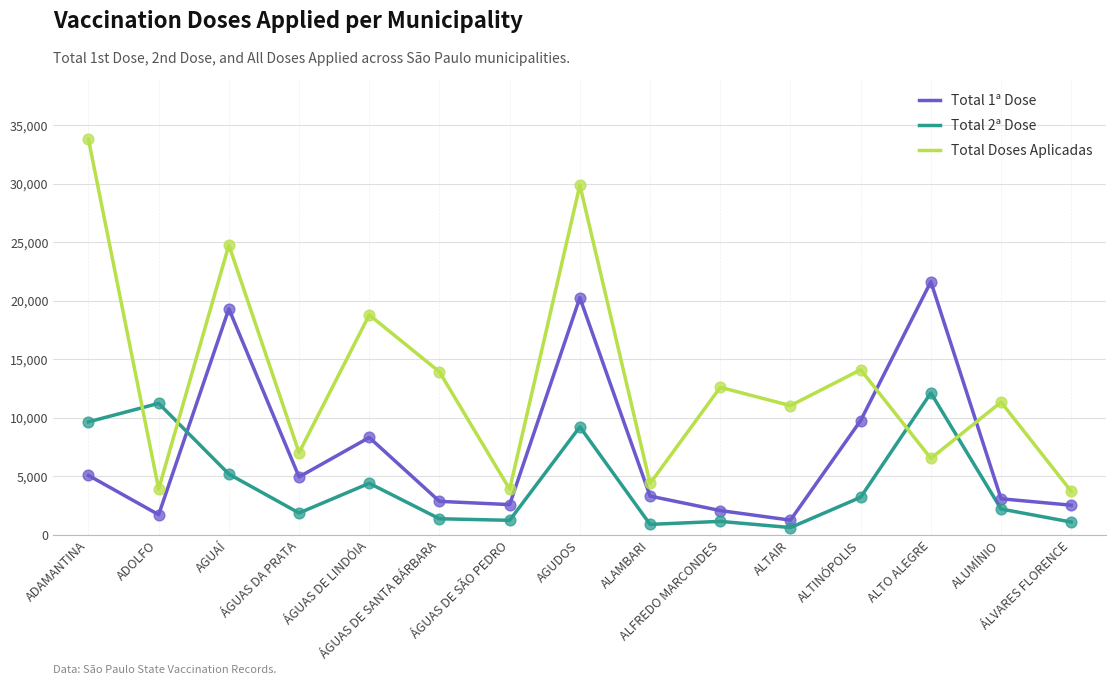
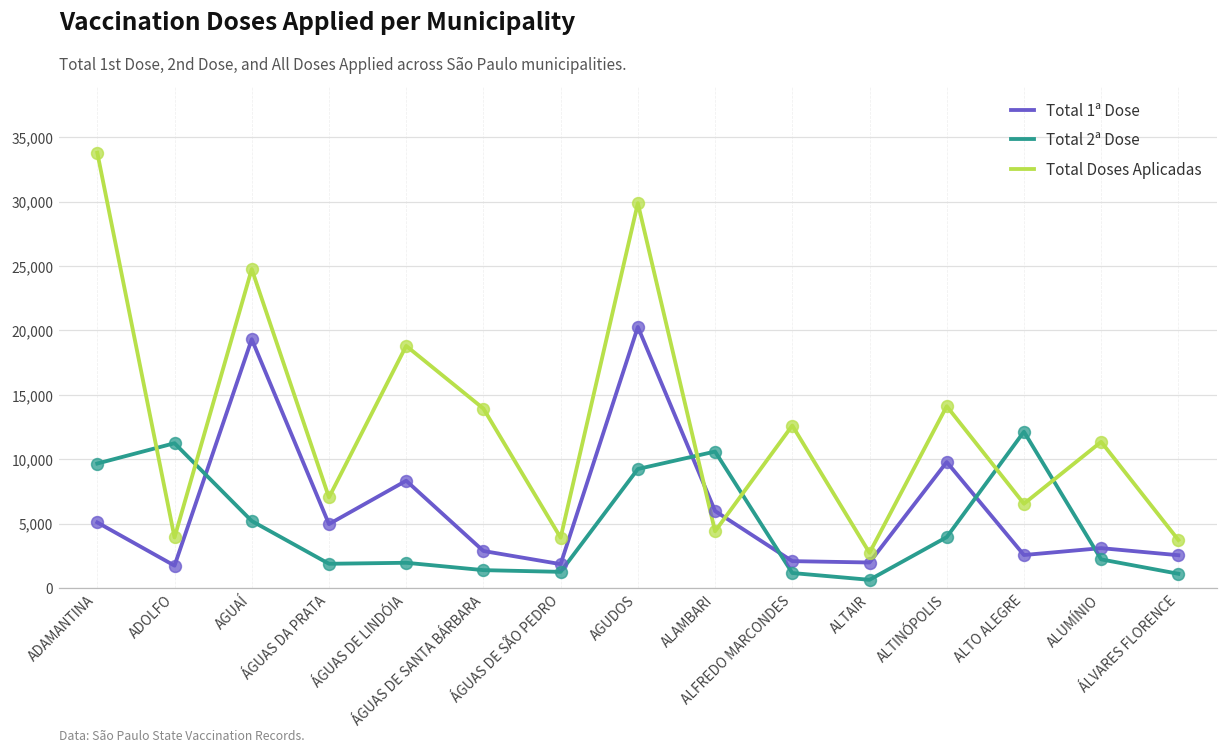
Total 2ª Dose, ÁGUAS DE LINDÓIA: 4,400 -> 2,000
Total 1ª Dose, ÁGUAS DE SÃO PEDRO: 2,600 -> 1,900
Total 1ª Dose, ALAMBARI: 3,300 -> 6,000
Total 2ª Dose, ALAMBARI: 900 -> 10,600
Total 1ª Dose, ALTAIR: 1,300 -> 2,000
Total Doses Aplicadas, ALTAIR: 11,100 -> 2,700
Total 2ª Dose, ALTINÓPOLIS: 3,200 -> 4,000
Total 1ª Dose, ALTO ALEGRE: 21,600 -> 2,600
